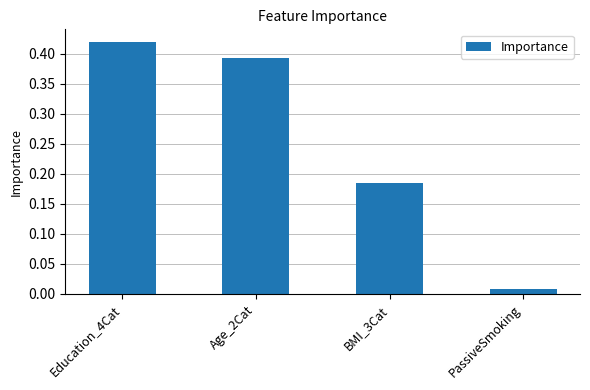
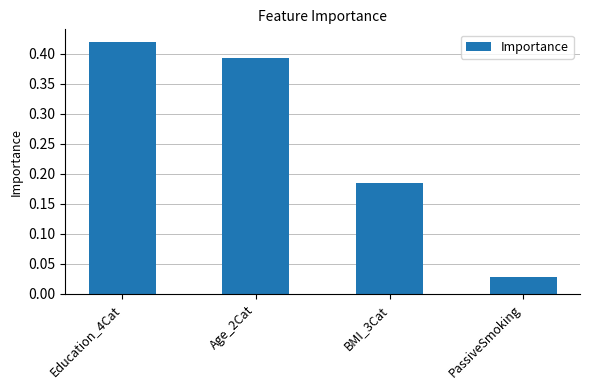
PassiveSmoking: 0.01 -> 0.03
